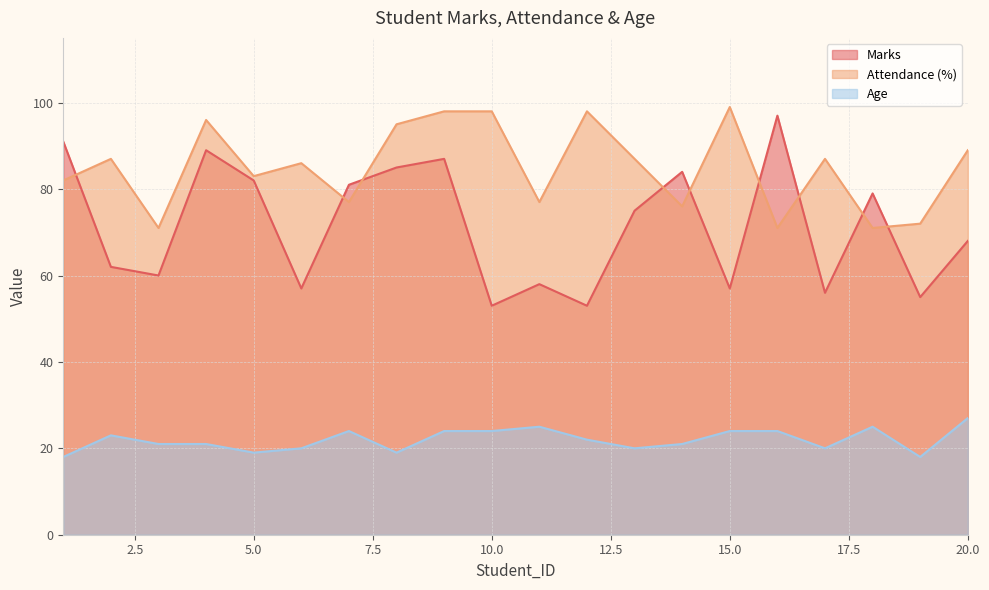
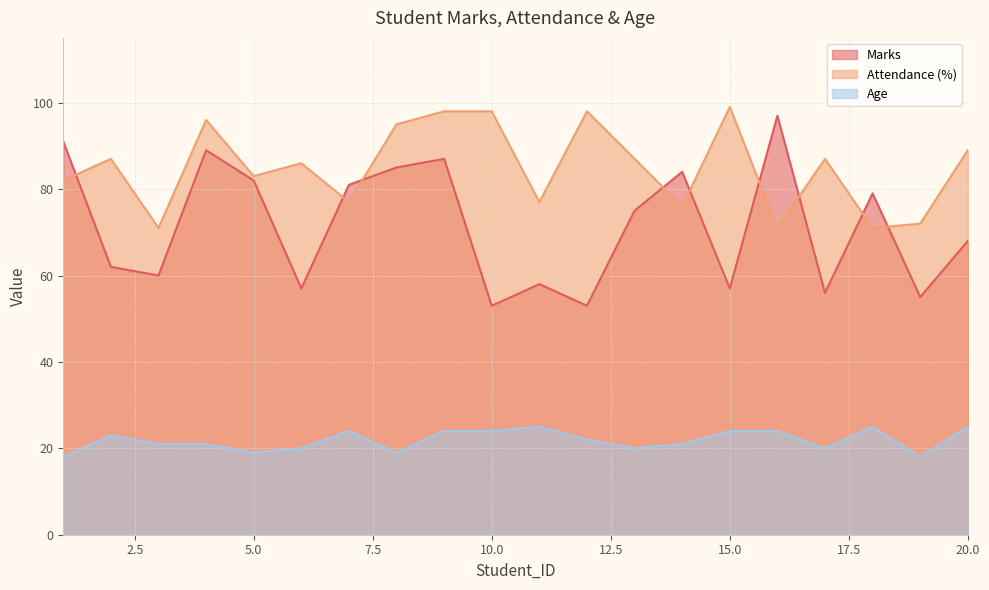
Age, 20.0: 27 -> 25
